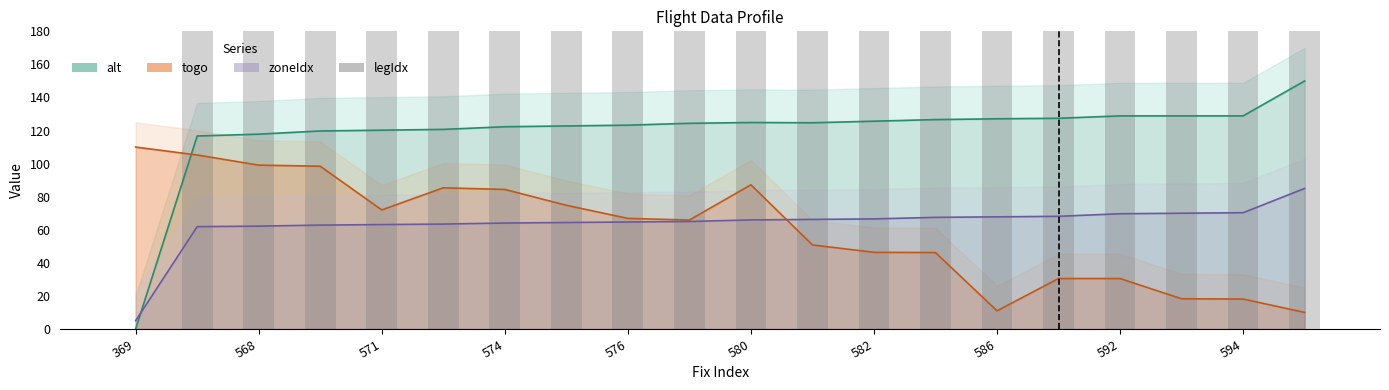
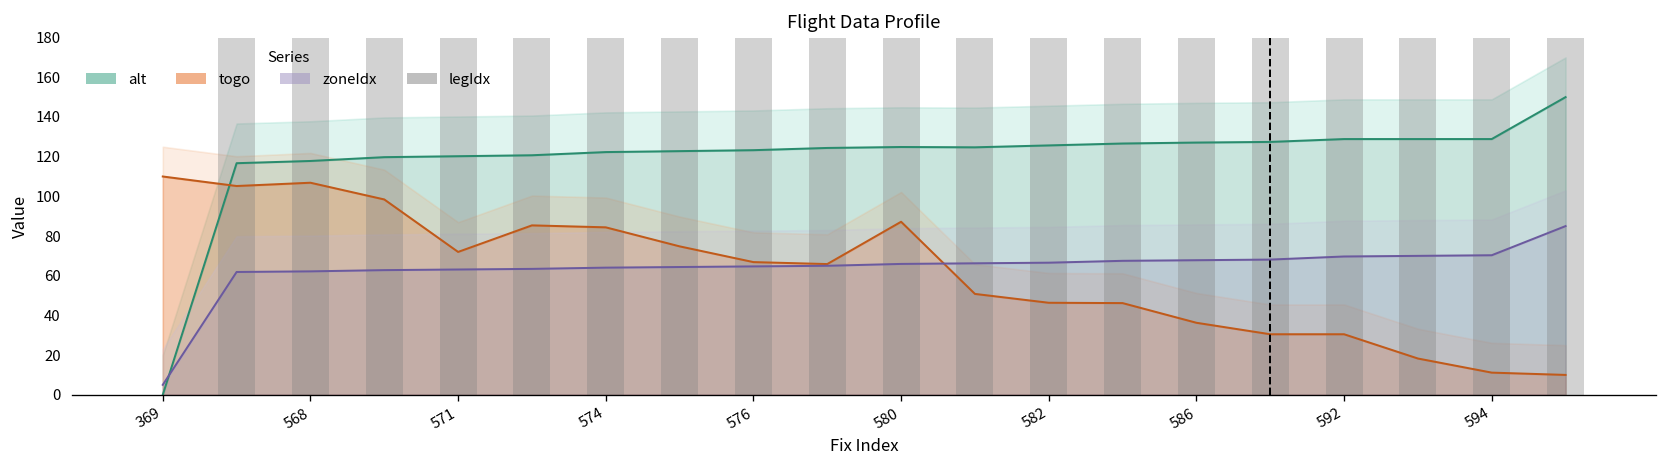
togo, 568: 99 -> 107
togo, 586: 11 -> 36
togo, 594: 18 -> 11
